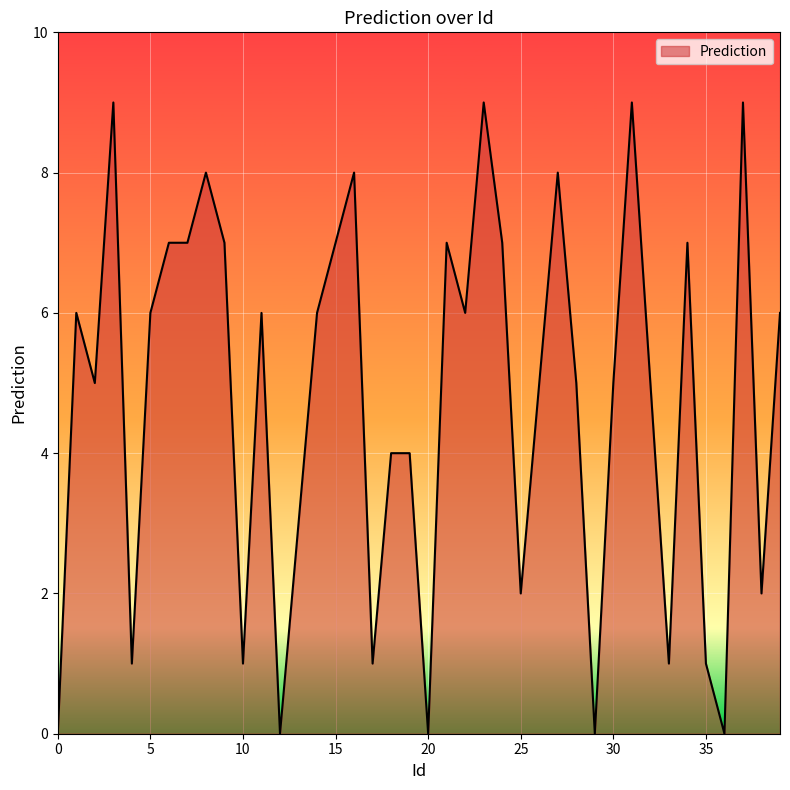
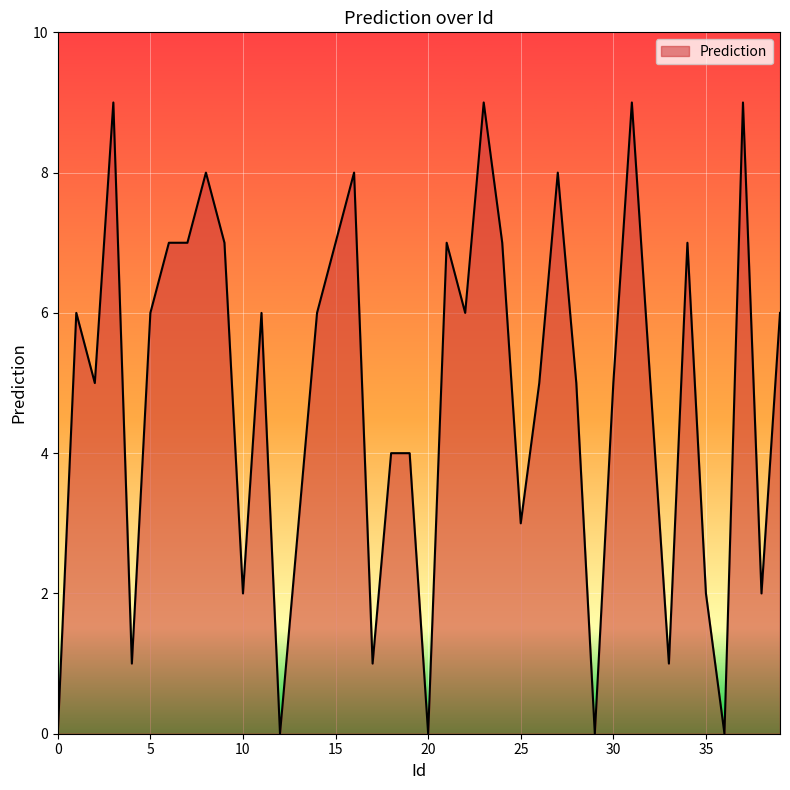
10: 1 -> 2
25: 2 -> 3
35: 1 -> 2
